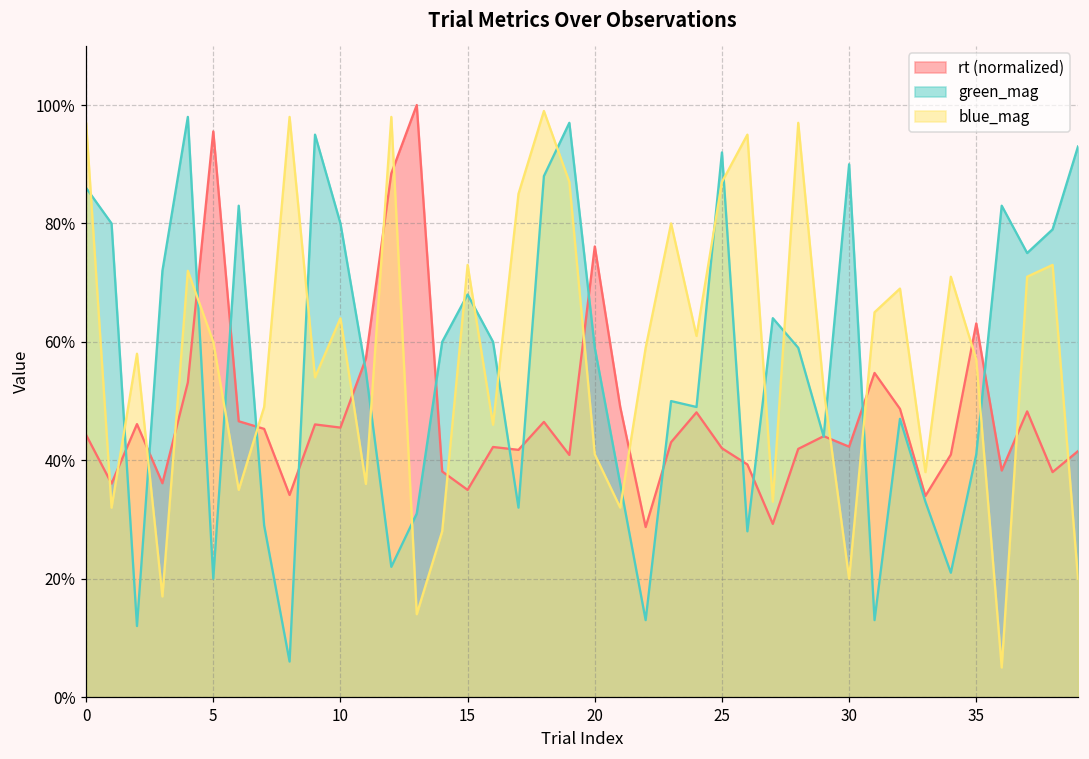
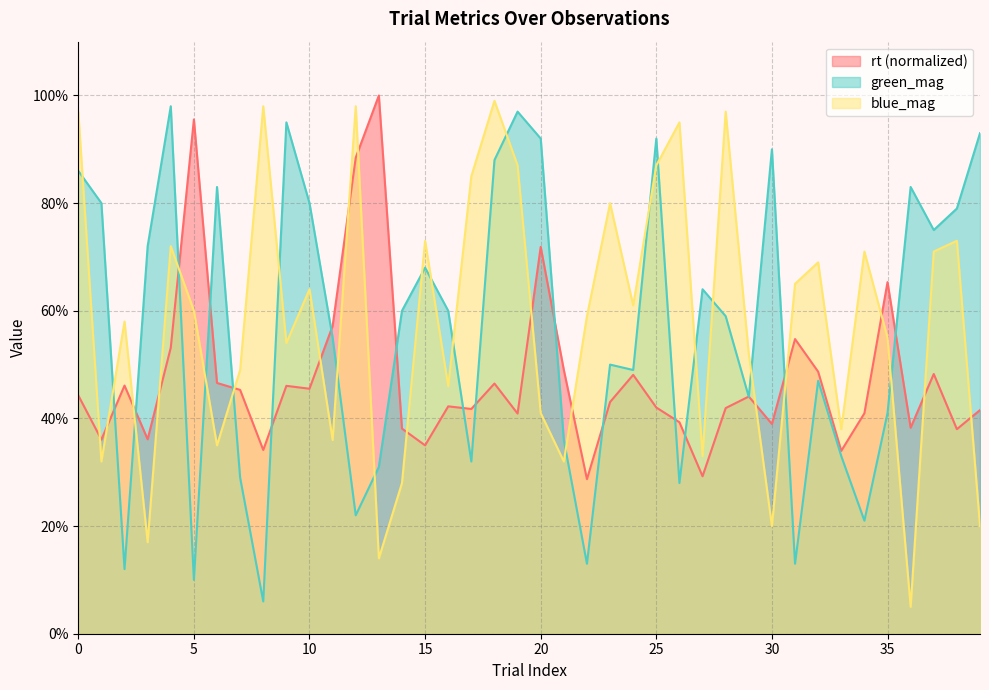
green_mag, 5: 20% -> 10%
rt (normalized), 20: 76% -> 72%
green_mag, 20: 59% -> 92%
rt (normalized), 30: 42% -> 39%
rt (normalized), 35: 63% -> 65%
blue_mag, 35: 57% -> 55%
